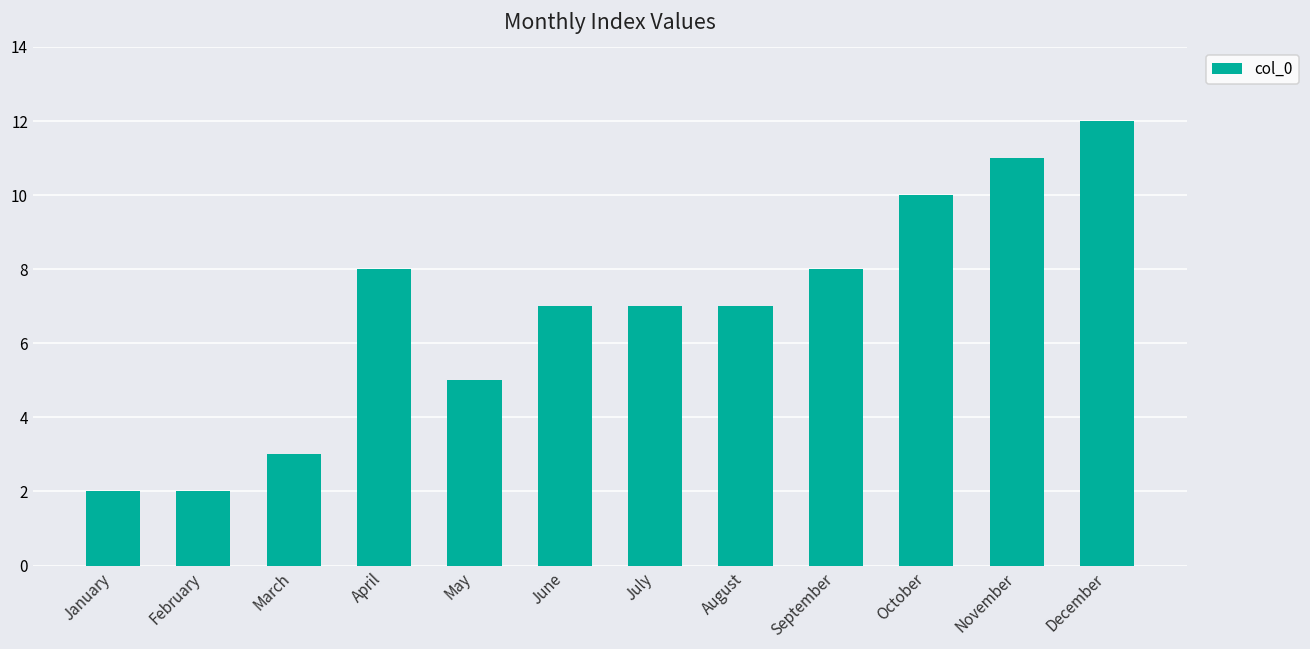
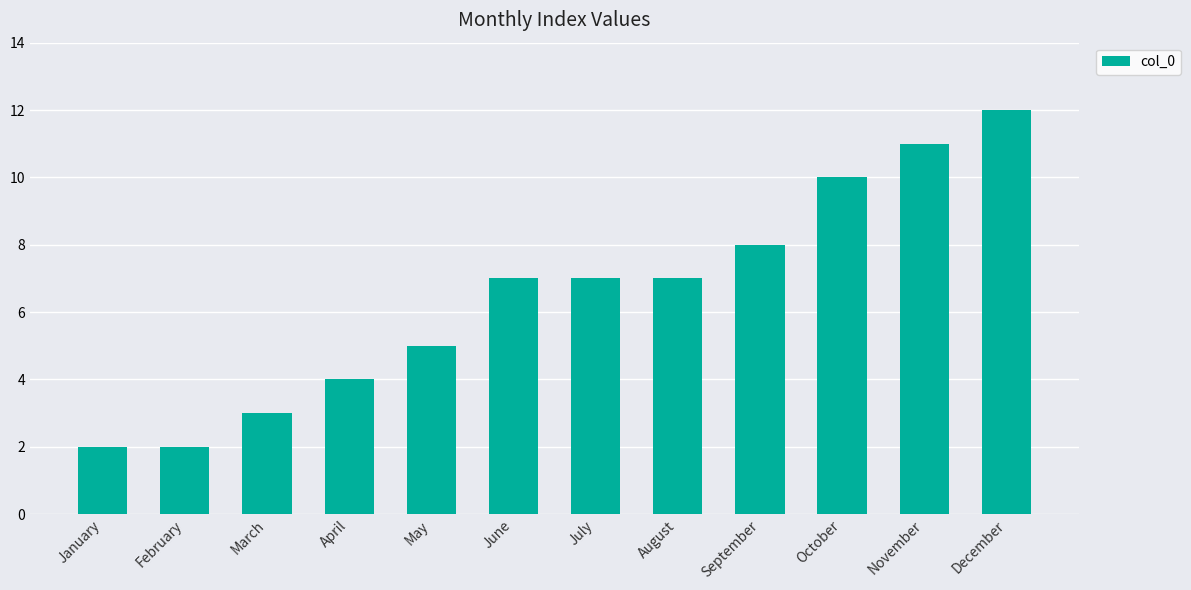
April: 8 -> 4
